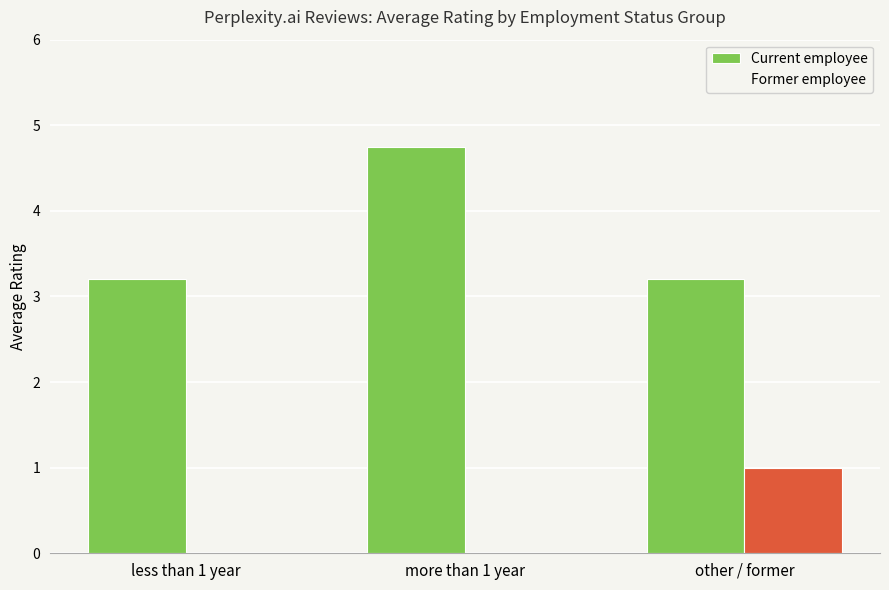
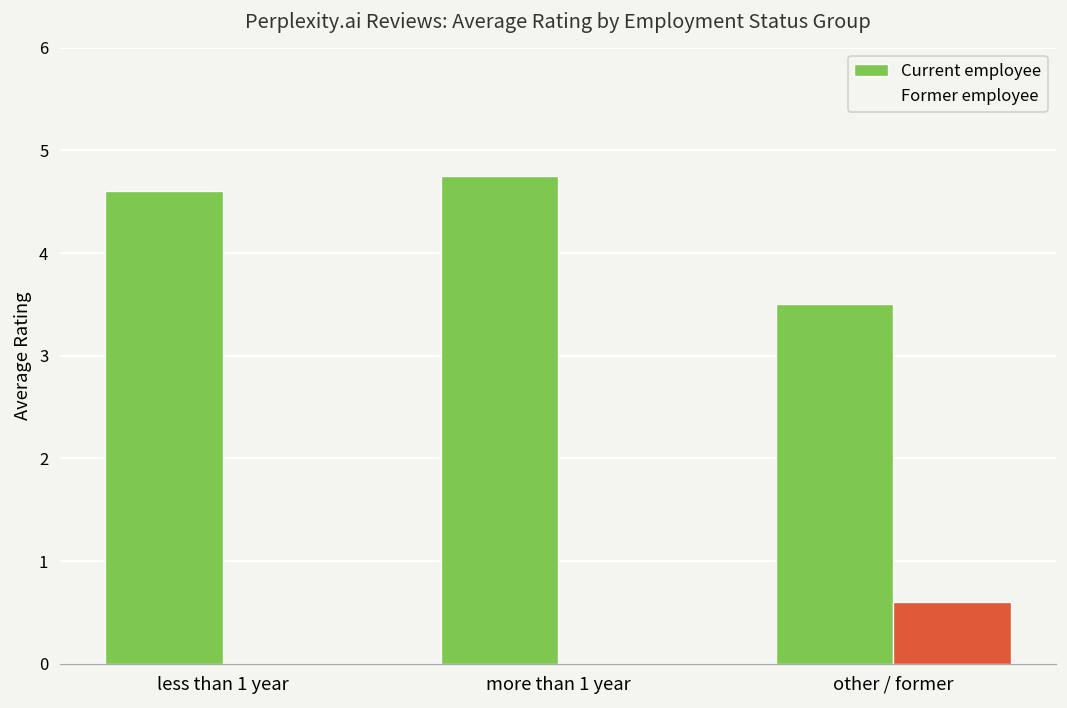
Current employee, less than 1 year: 3.2 -> 4.6
Current employee, other / former: 3.2 -> 3.5
Former employee, other / former: 1.0 -> 0.6
